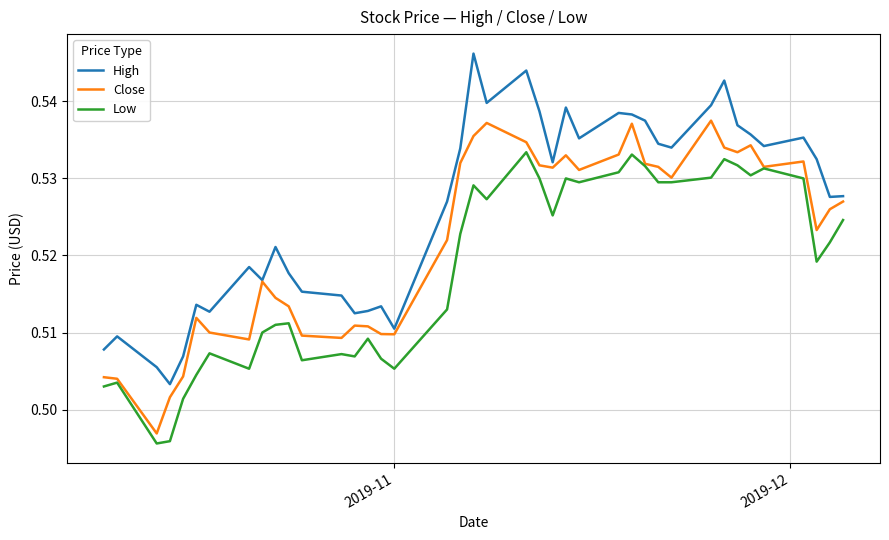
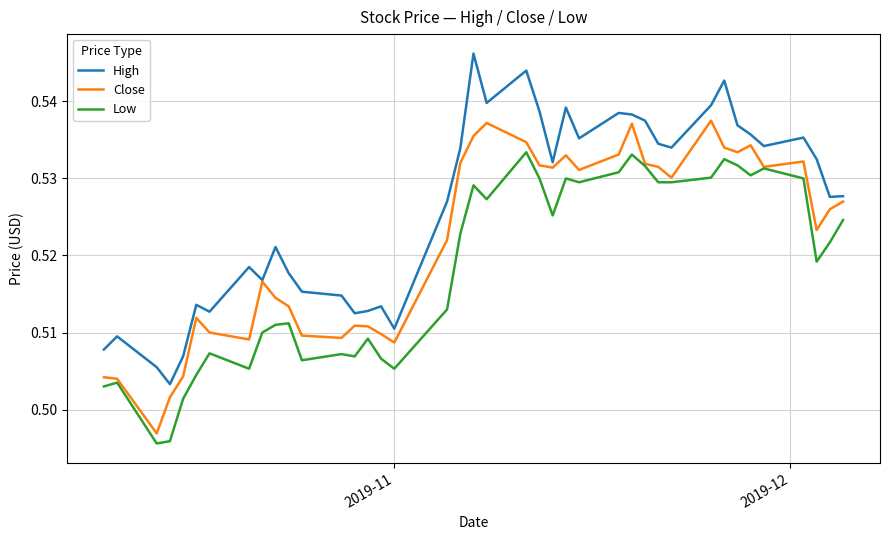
Close, 2019-11: 0.510 -> 0.509
